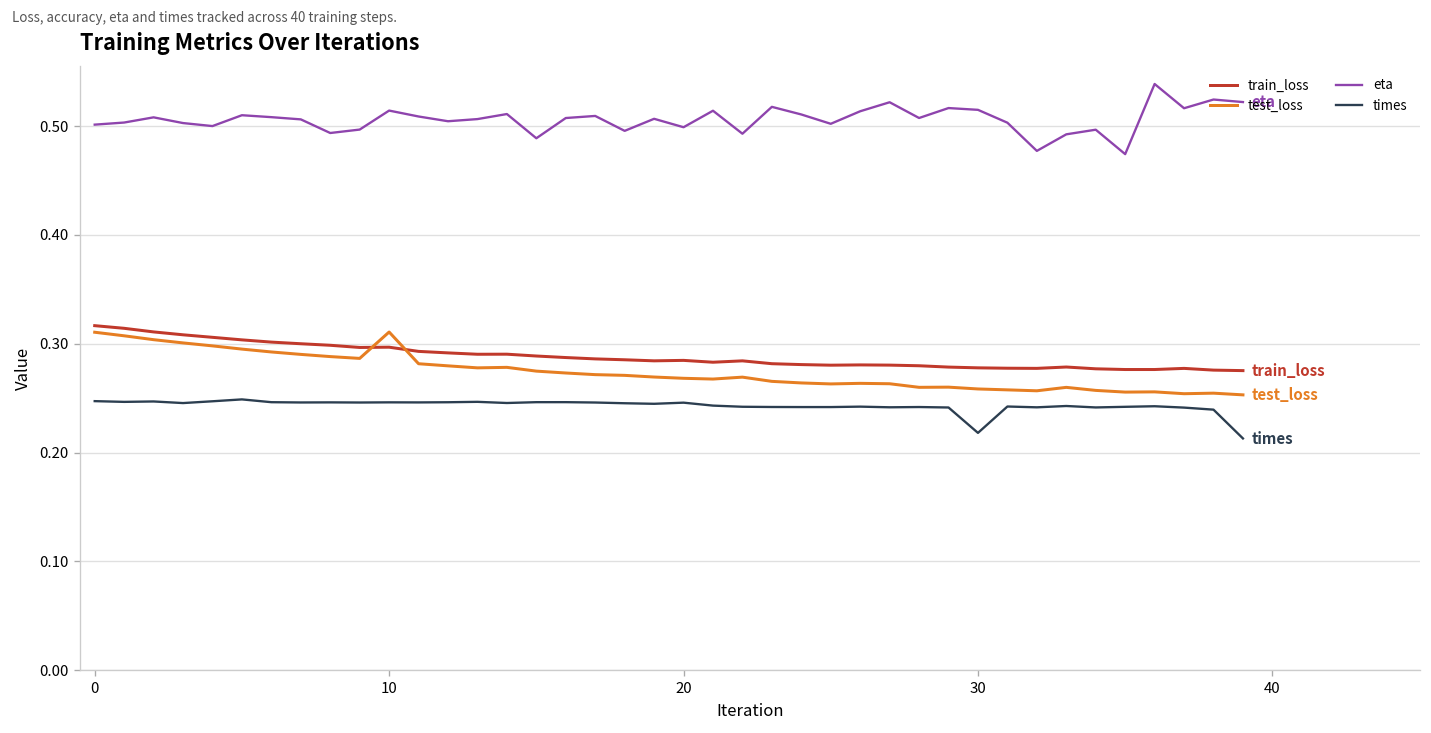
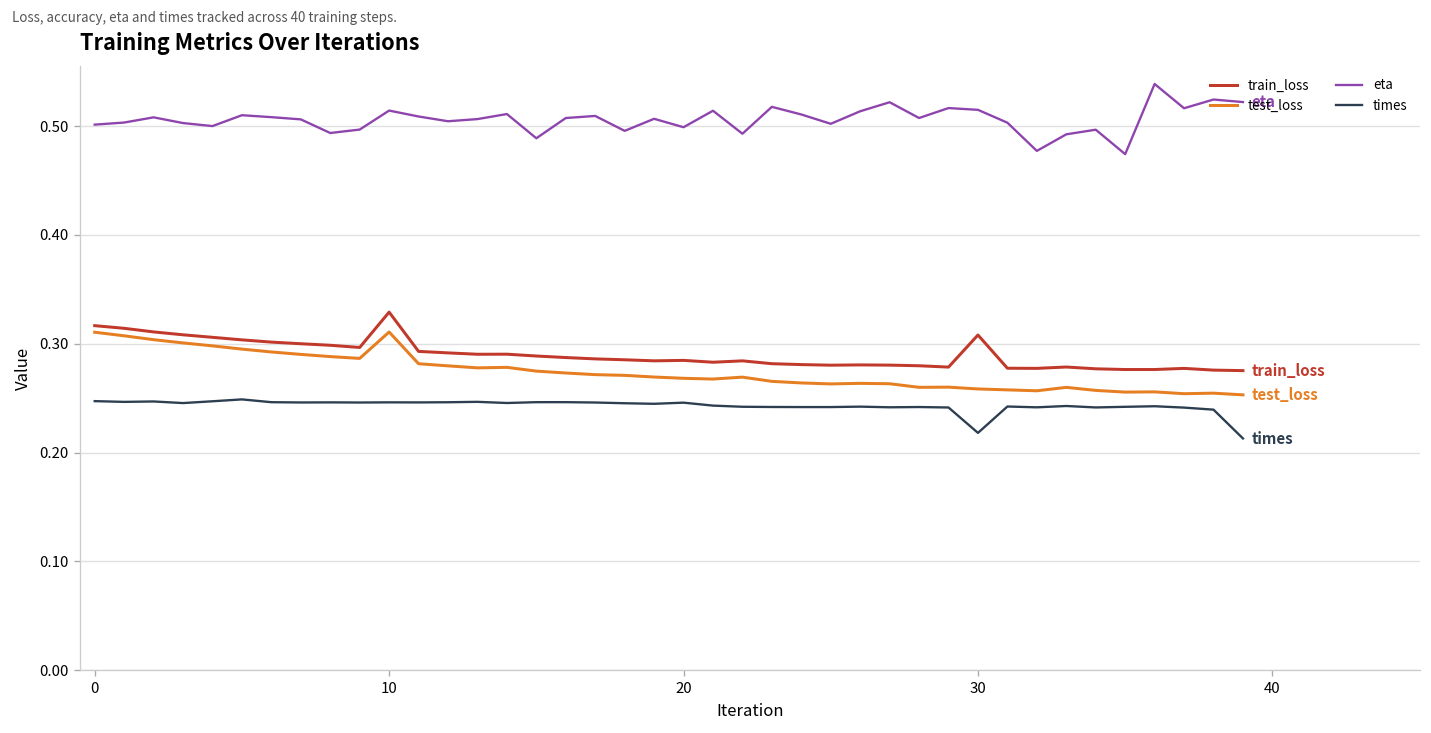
train_loss, 10: 0.30 -> 0.33
train_loss, 30: 0.28 -> 0.31
